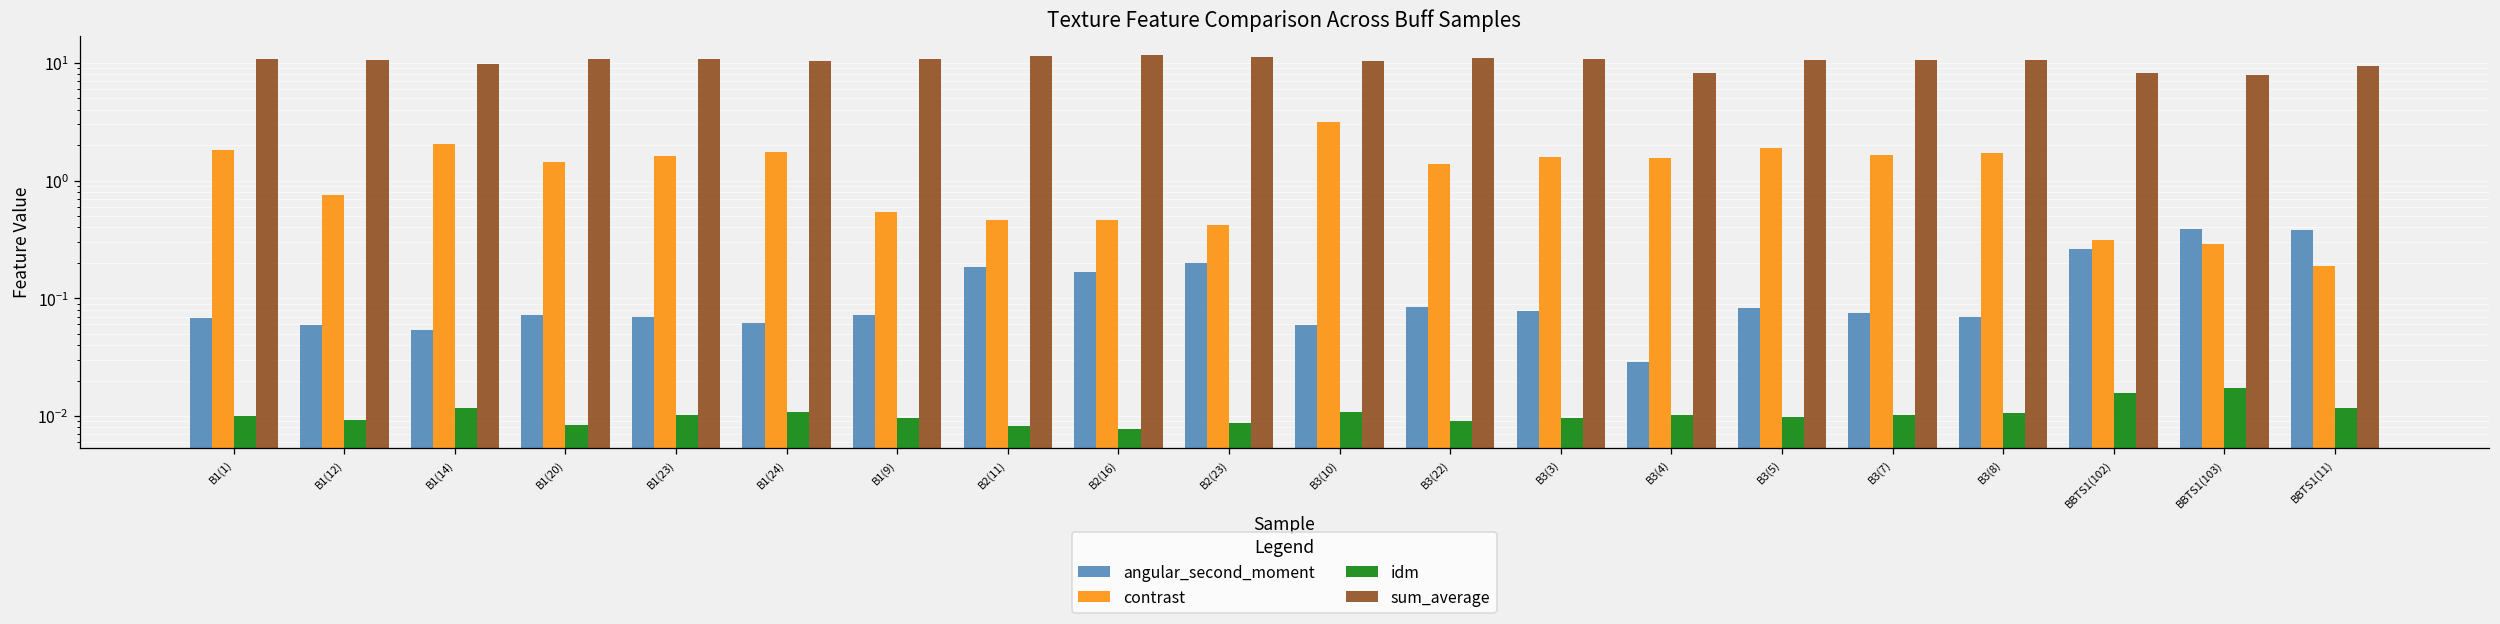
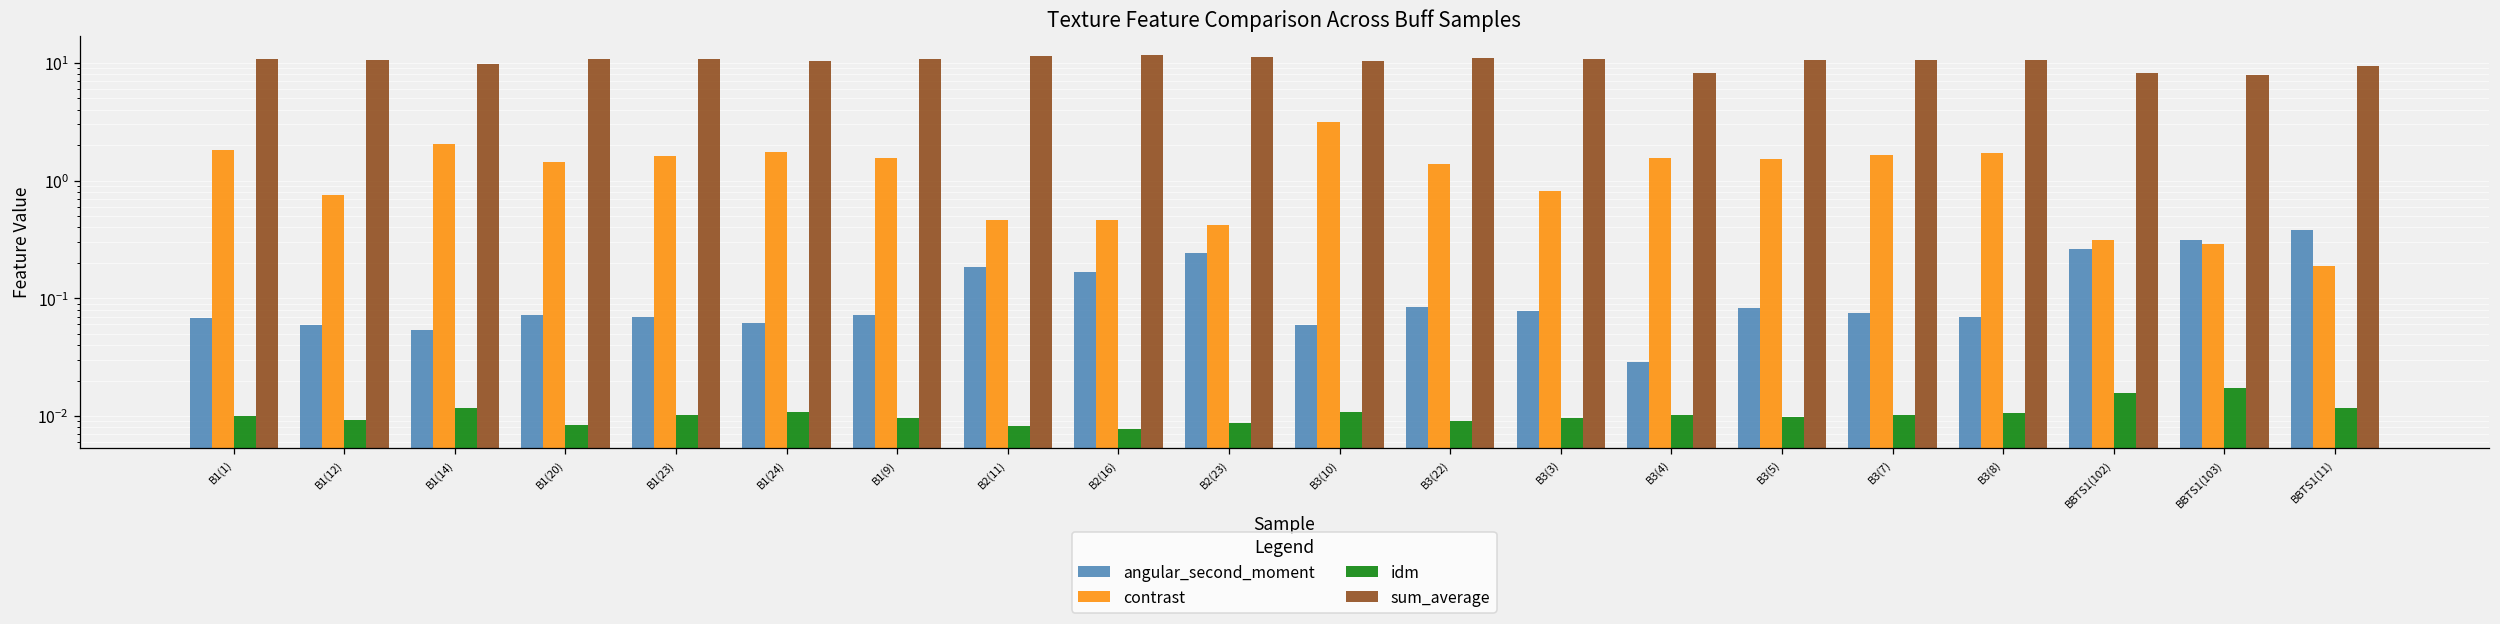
contrast, B1(9): 0.5 -> 1.6
angular_second_moment, B2(23): 0.20 -> 0.24
contrast, B3(3): 1.6 -> 0.8
contrast, B3(5): 1.9 -> 1.5
angular_second_moment, BBTS1(103): 0.39 -> 0.31
